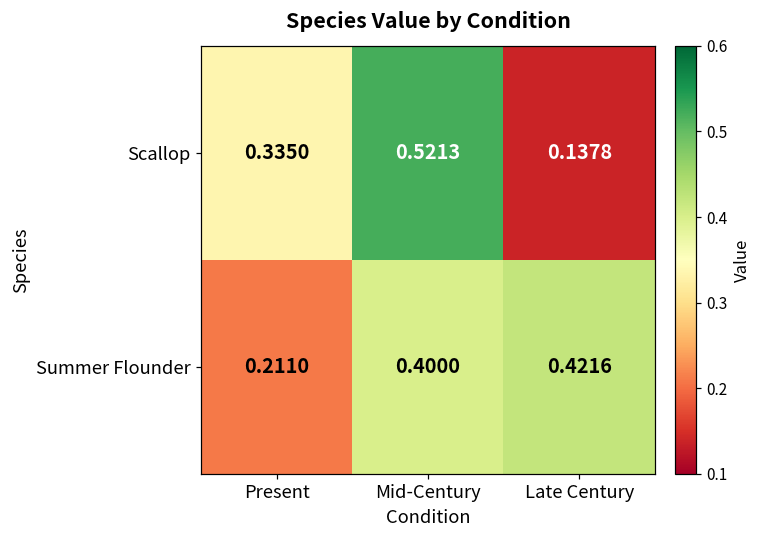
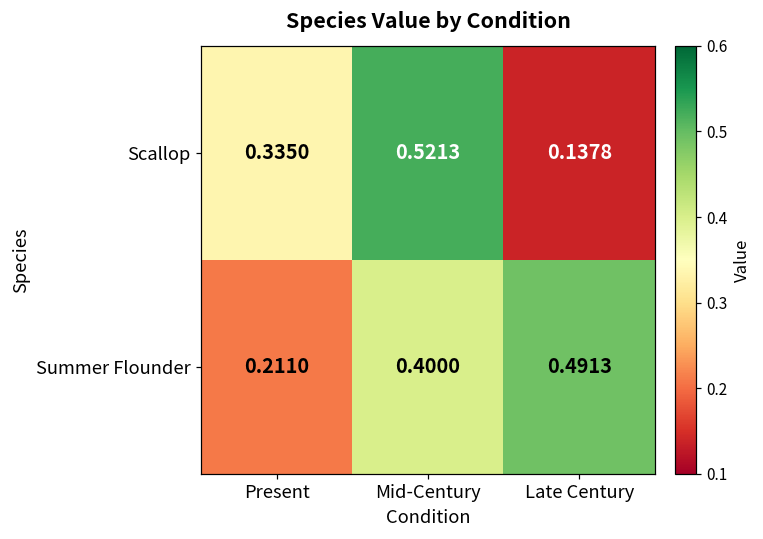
Summer Flounder, Late Century: 0.4216 -> 0.4913
